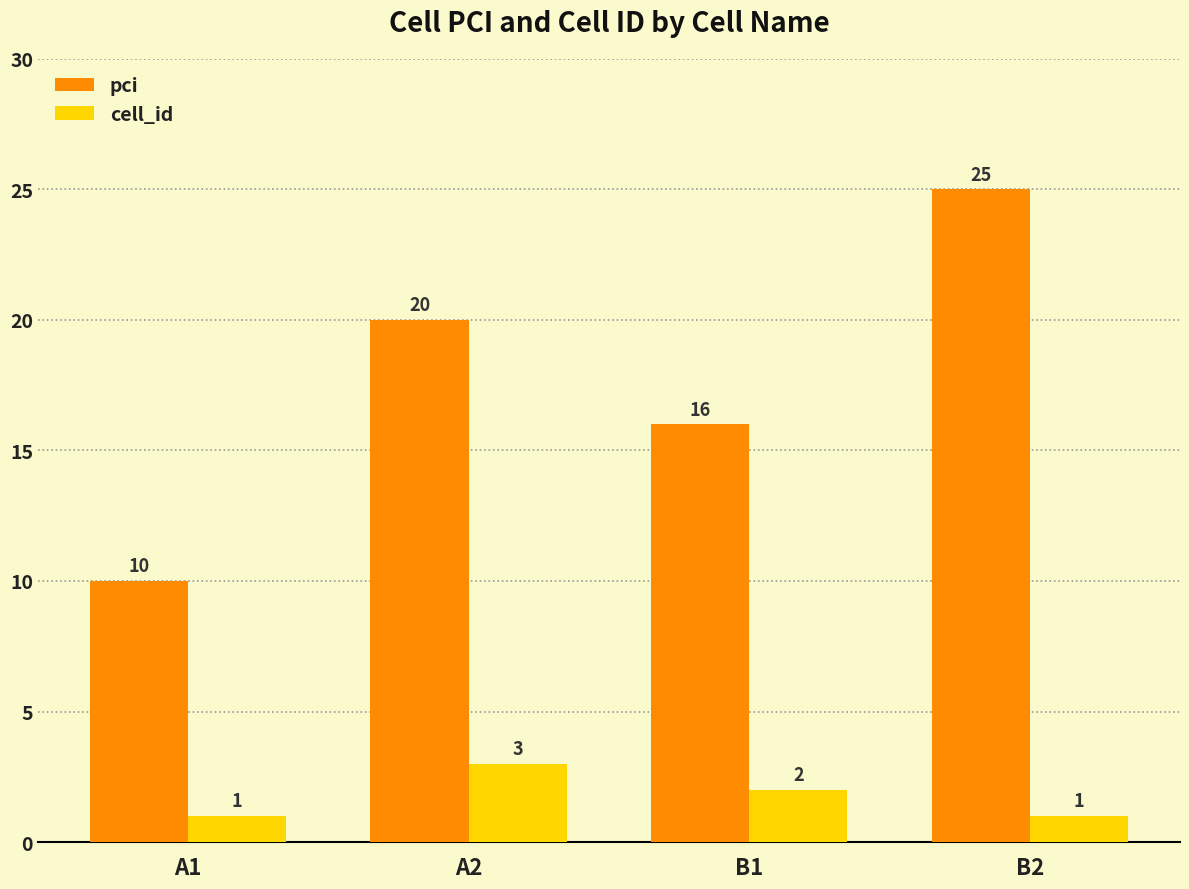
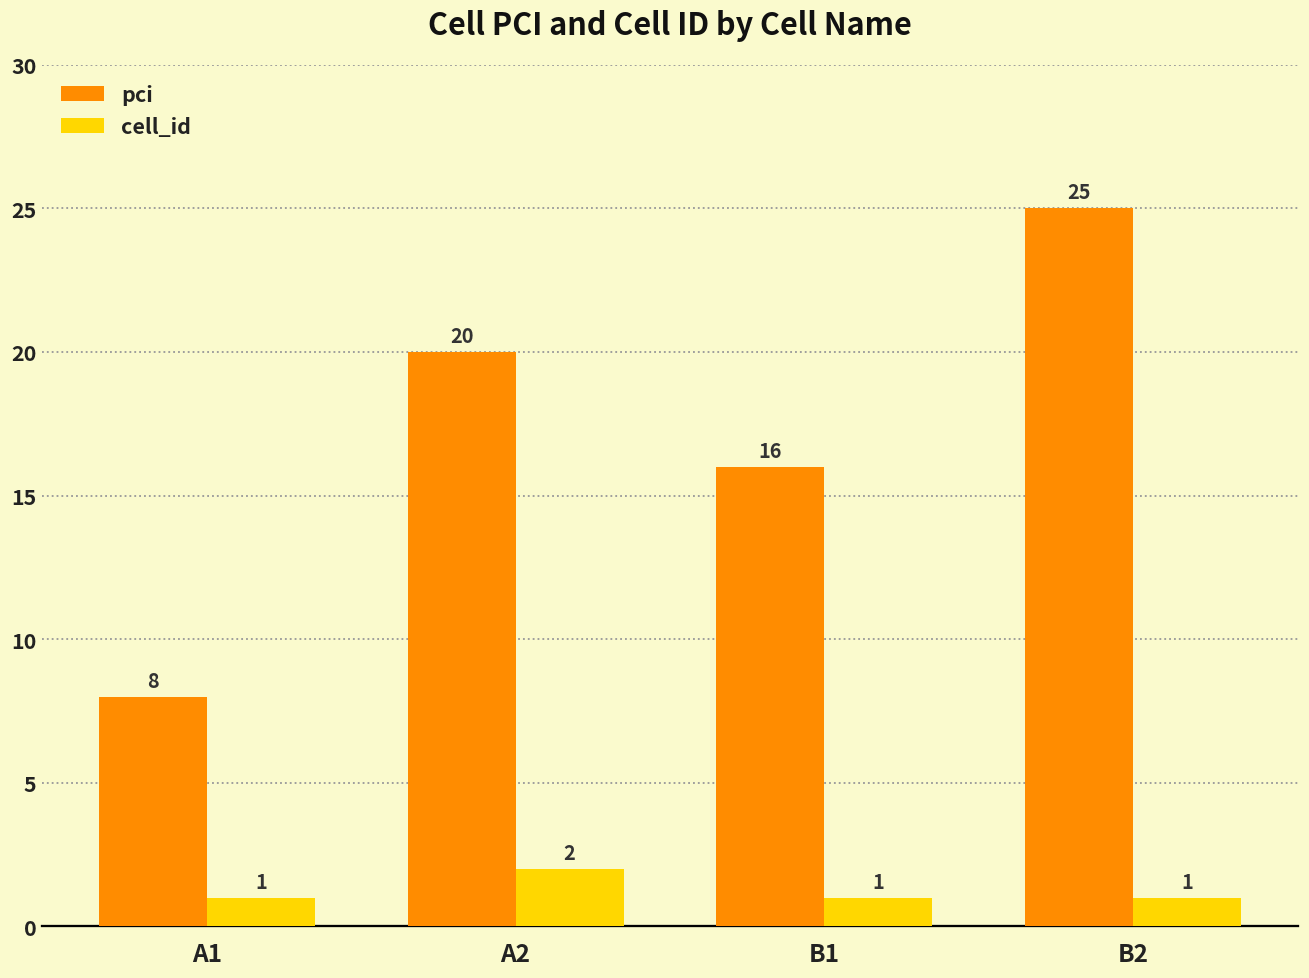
pci, A1: 10 -> 8
cell_id, A2: 3 -> 2
cell_id, B1: 2 -> 1
